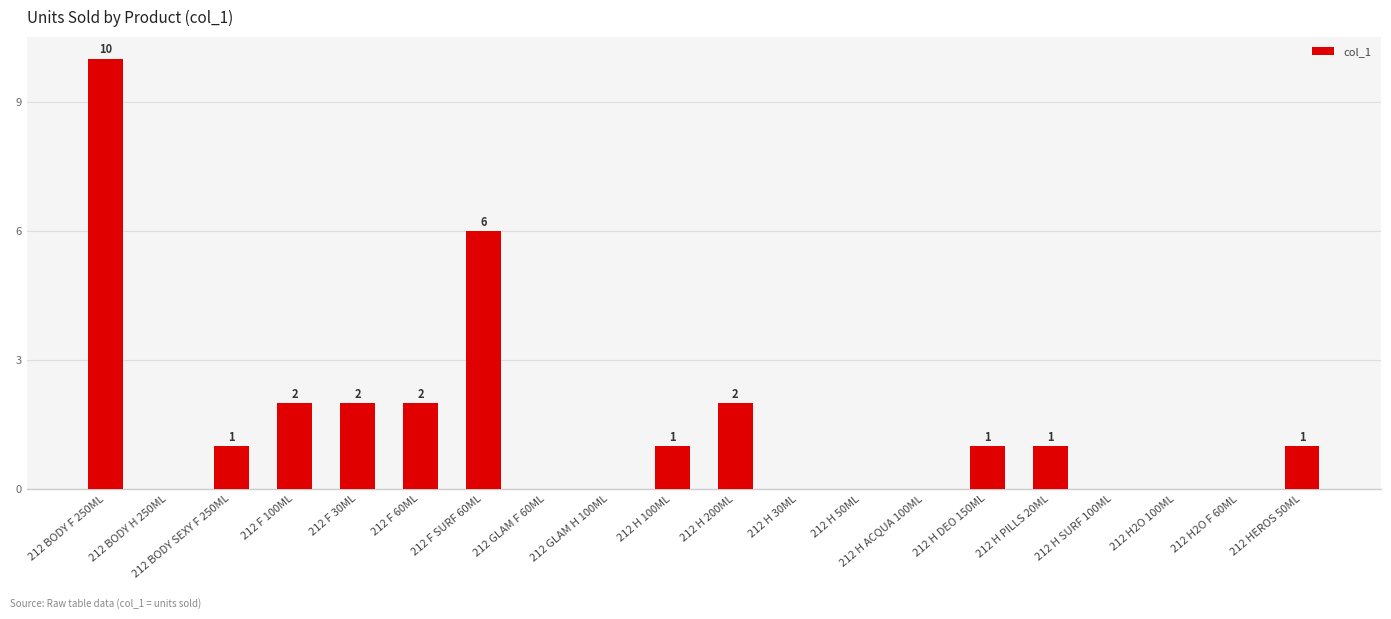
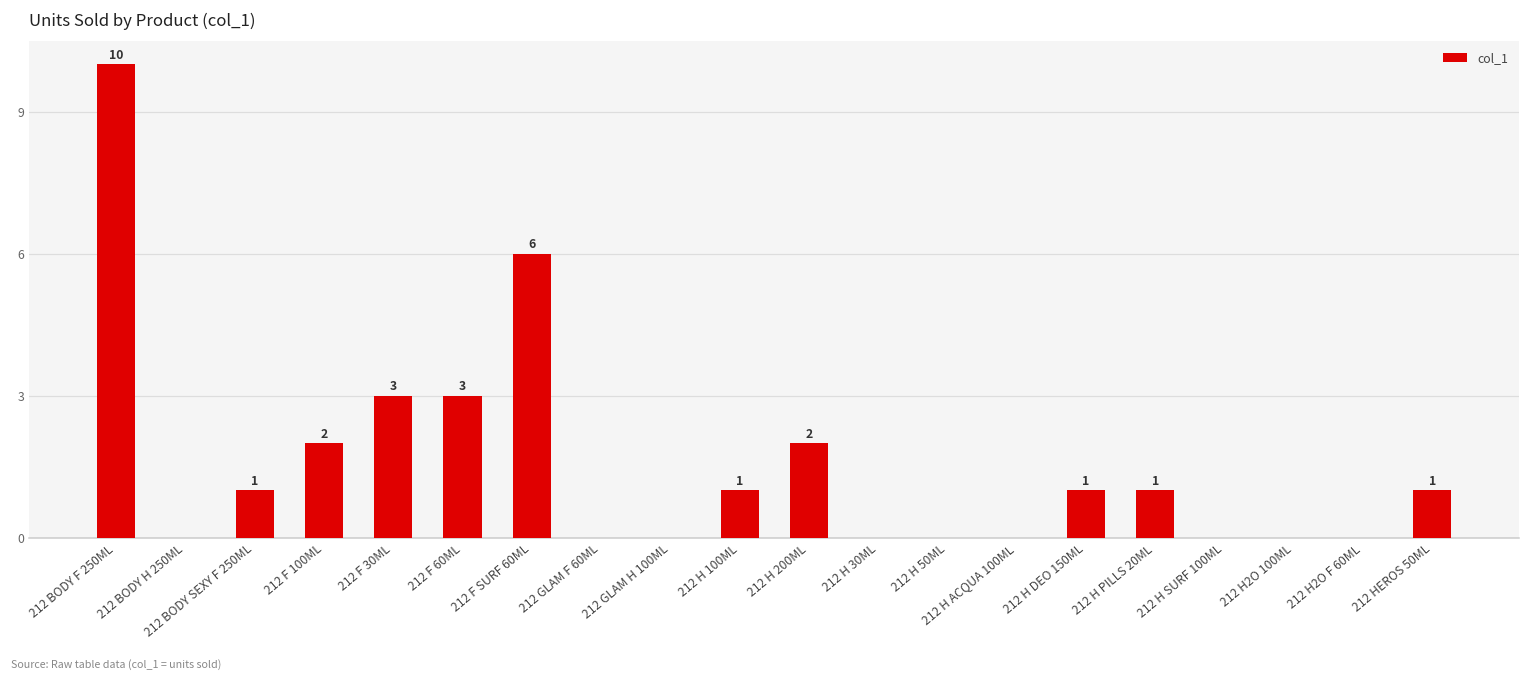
212 F 30ML: 2 -> 3
212 F 60ML: 2 -> 3
